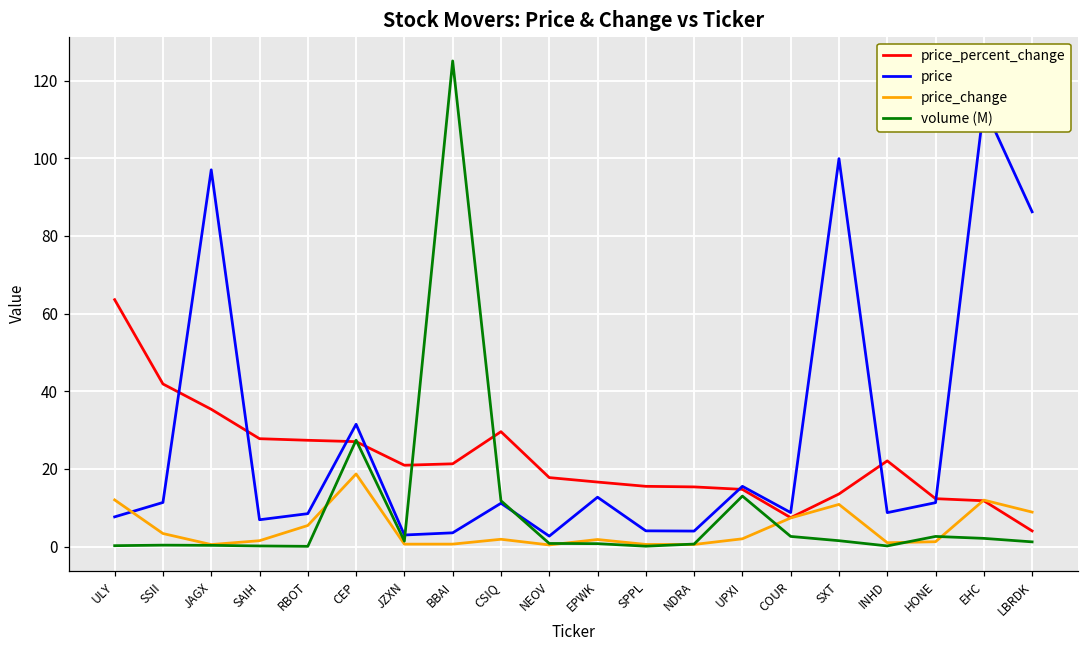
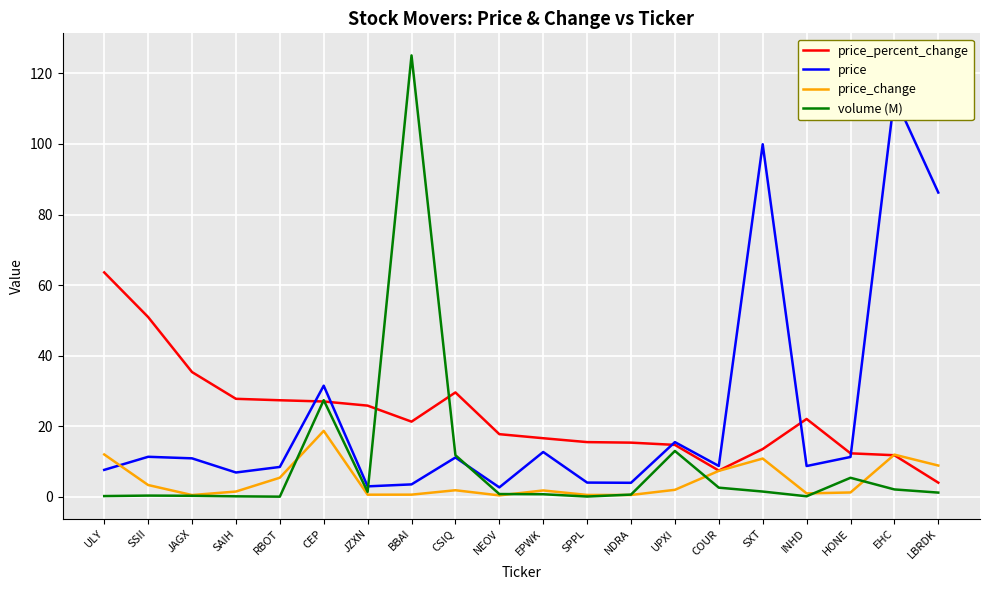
price_percent_change, SSII: 42 -> 51
price, JAGX: 97 -> 11
price_percent_change, JZXN: 21 -> 26
volume (M), HONE: 3 -> 5
